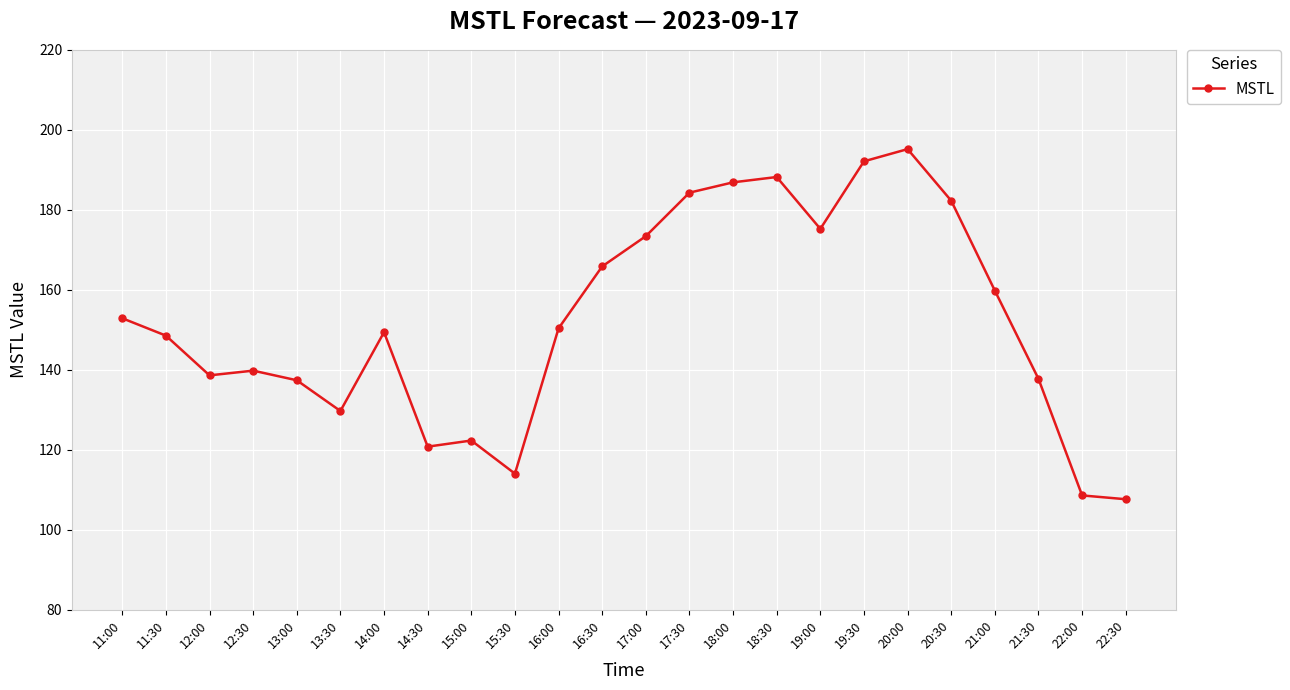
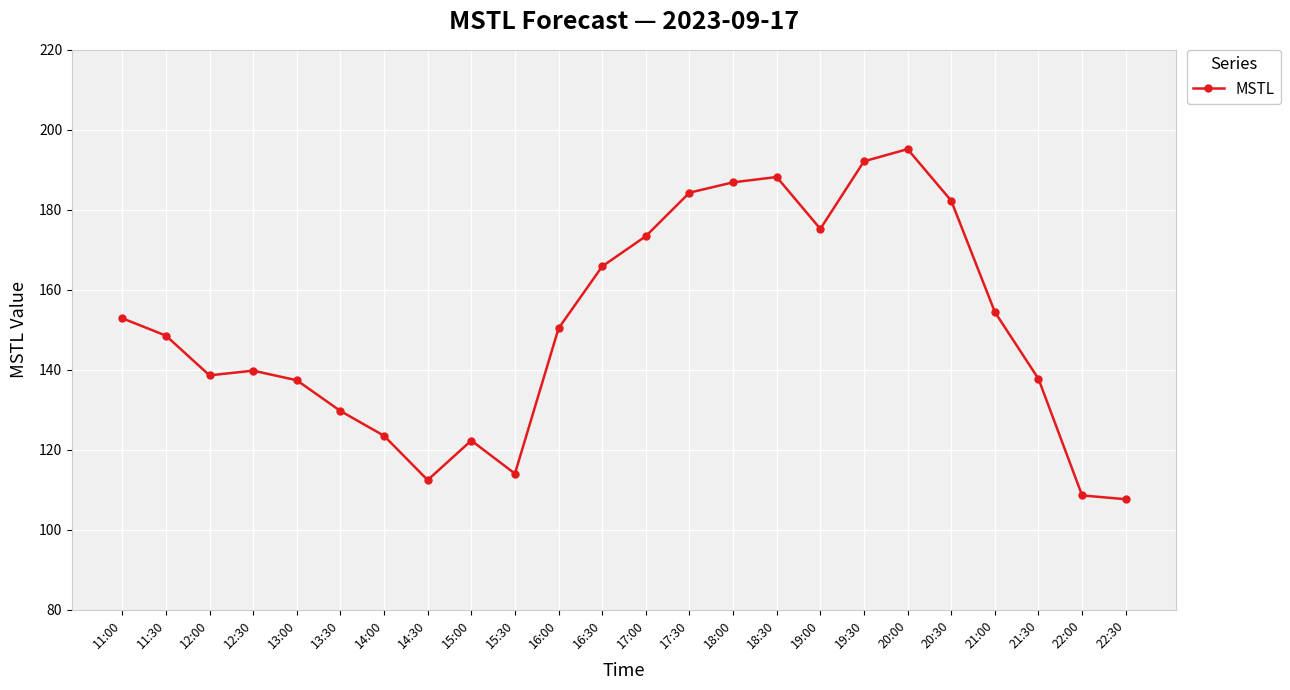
14:00: 149 -> 124
14:30: 121 -> 112
21:00: 160 -> 154
